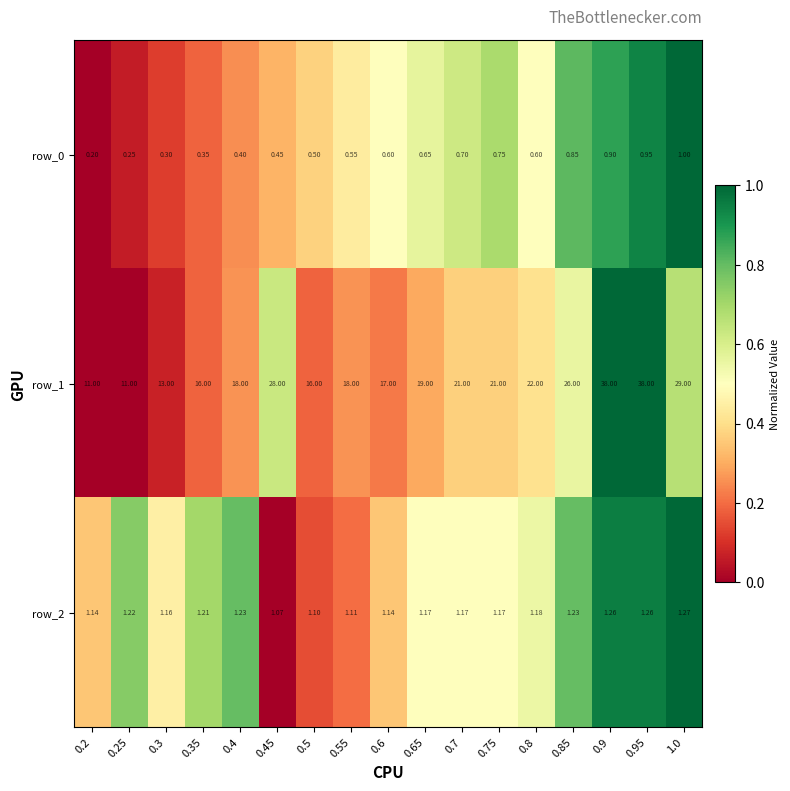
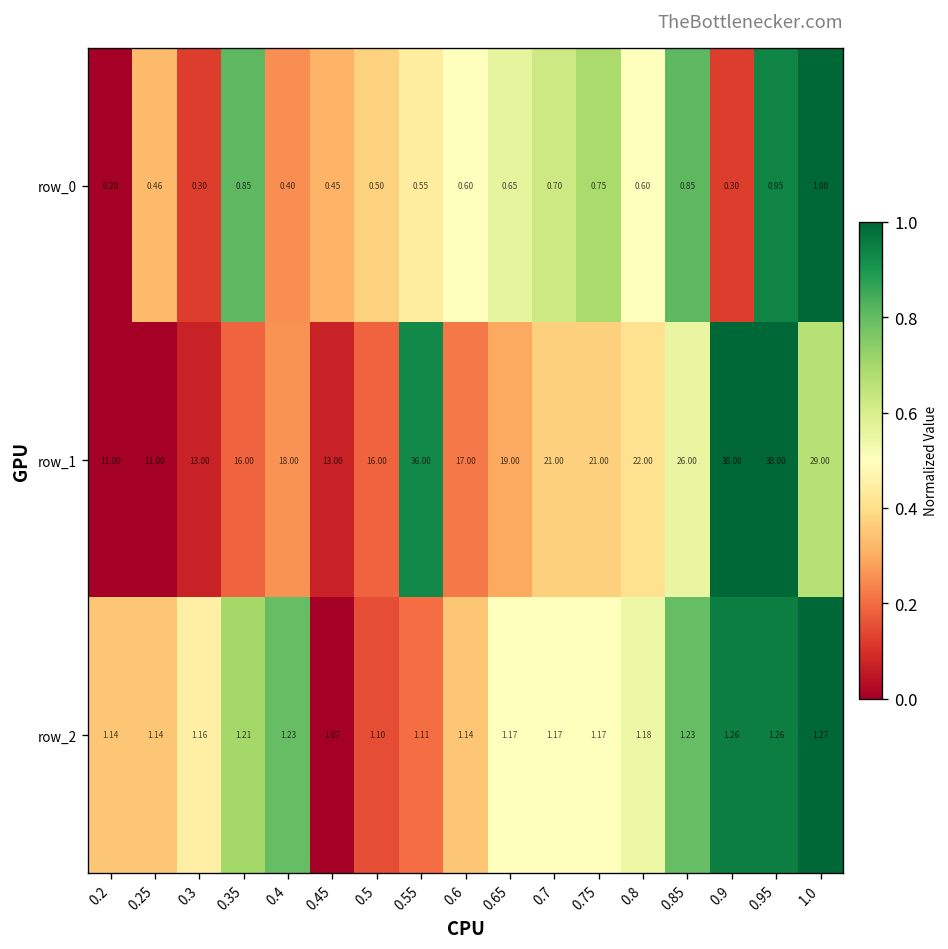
row_0, 0.25: 0.25 -> 0.46
row_0, 0.35: 0.35 -> 0.85
row_0, 0.9: 0.90 -> 0.30
row_1, 0.45: 28.00 -> 13.00
row_1, 0.55: 18.00 -> 36.00
row_2, 0.25: 1.22 -> 1.14
